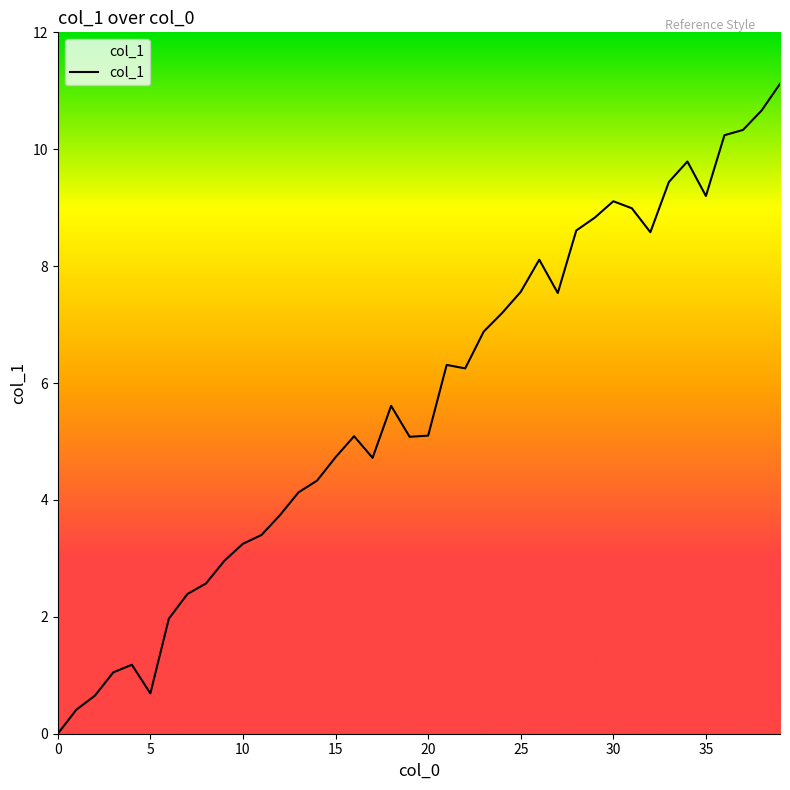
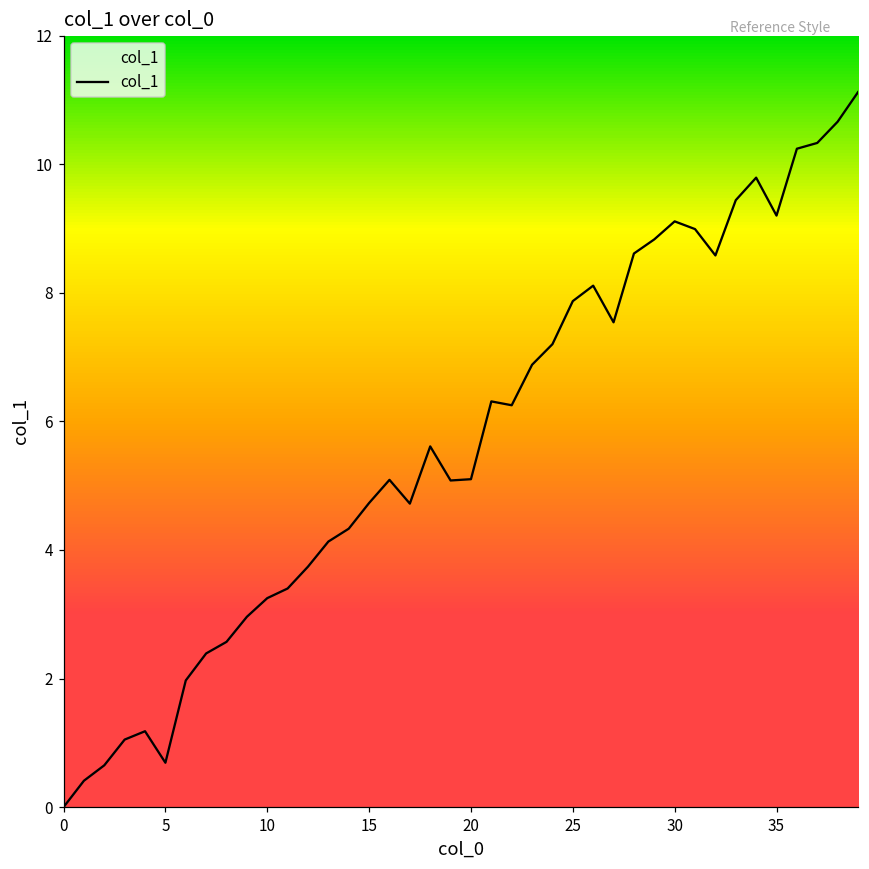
25: 7.6 -> 7.9
